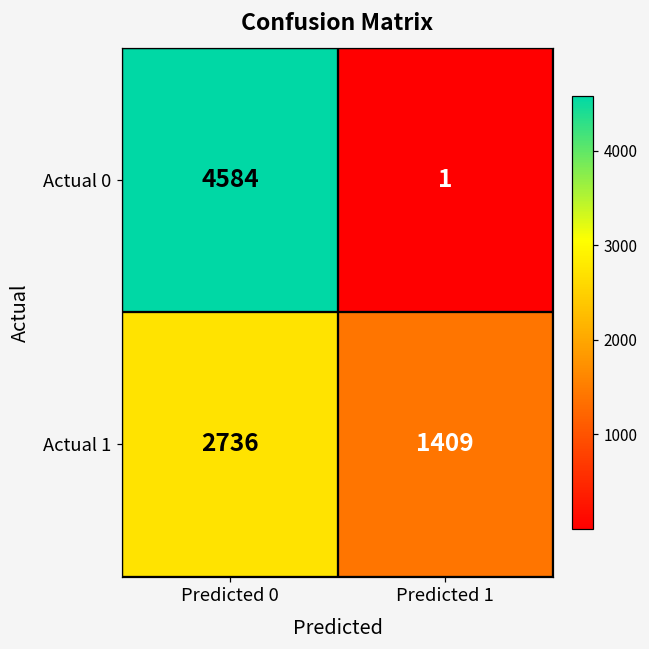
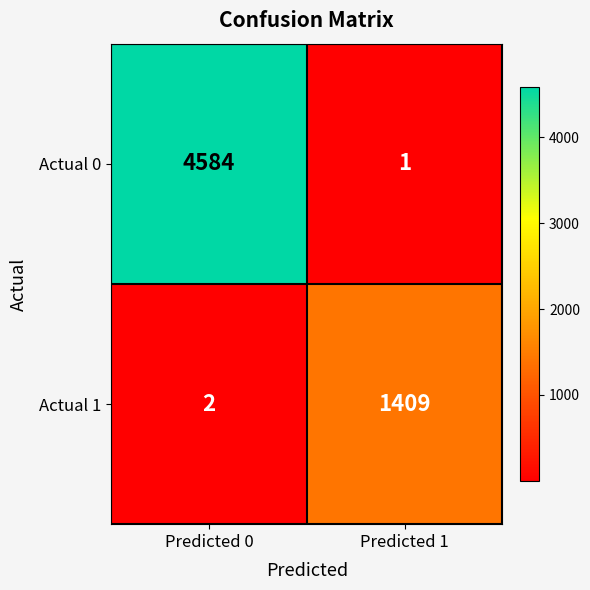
Actual 1, Predicted 0: 2736 -> 2
